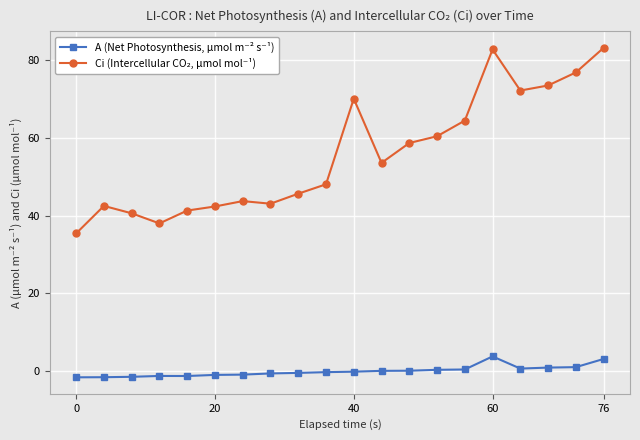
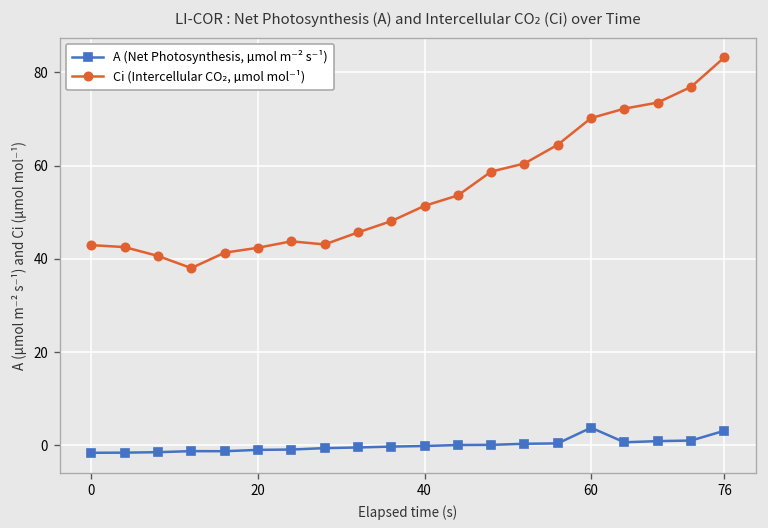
Ci (Intercellular CO₂, µmol mol⁻¹), 0: 35 -> 43
Ci (Intercellular CO₂, µmol mol⁻¹), 40: 70 -> 51
Ci (Intercellular CO₂, µmol mol⁻¹), 60: 83 -> 70
